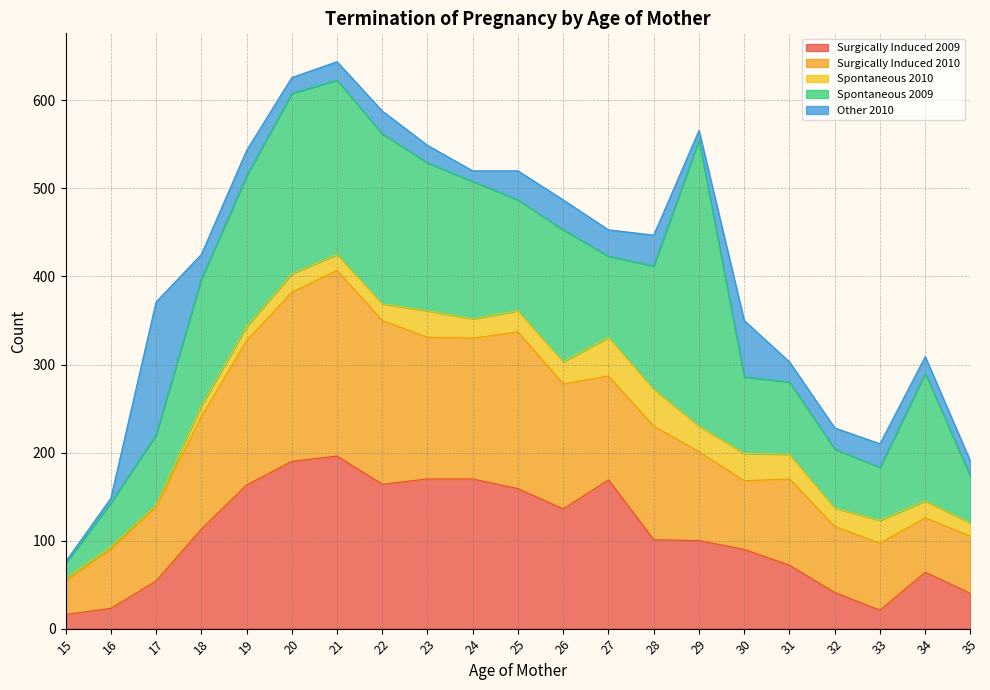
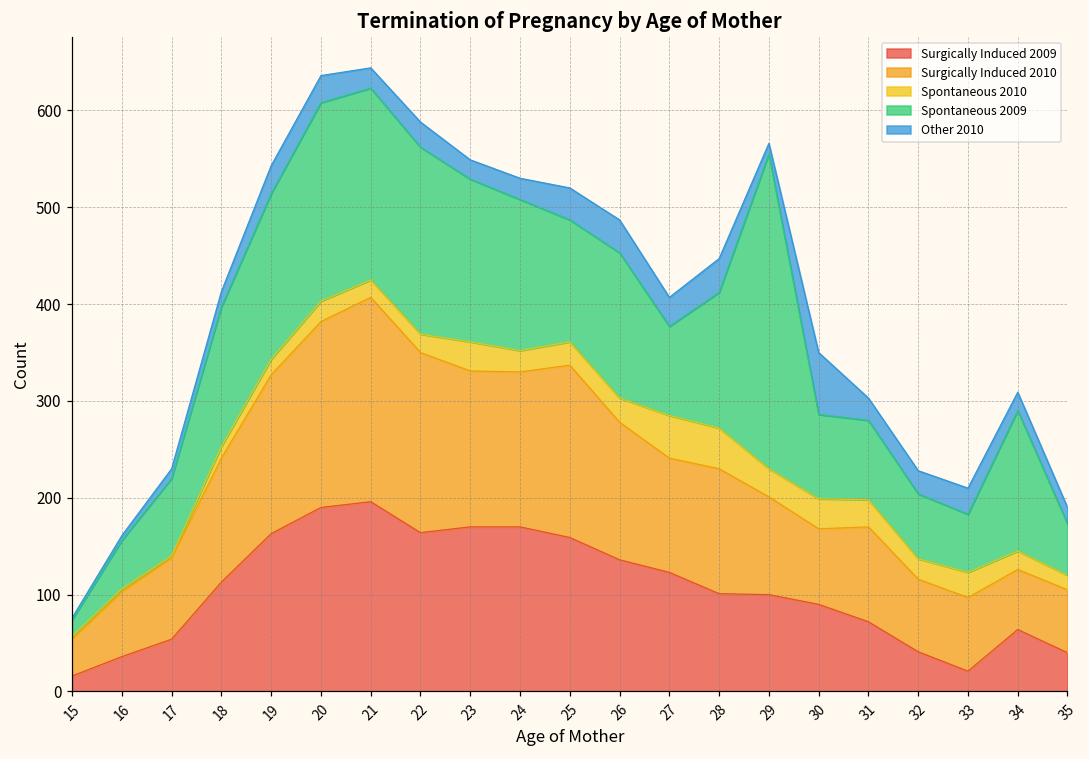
Surgically Induced 2009, 16: 20 -> 40
Other 2010, 17: 150 -> 10
Other 2010, 18: 30 -> 20
Other 2010, 20: 20 -> 30
Other 2010, 24: 10 -> 20
Surgically Induced 2009, 27: 170 -> 120
